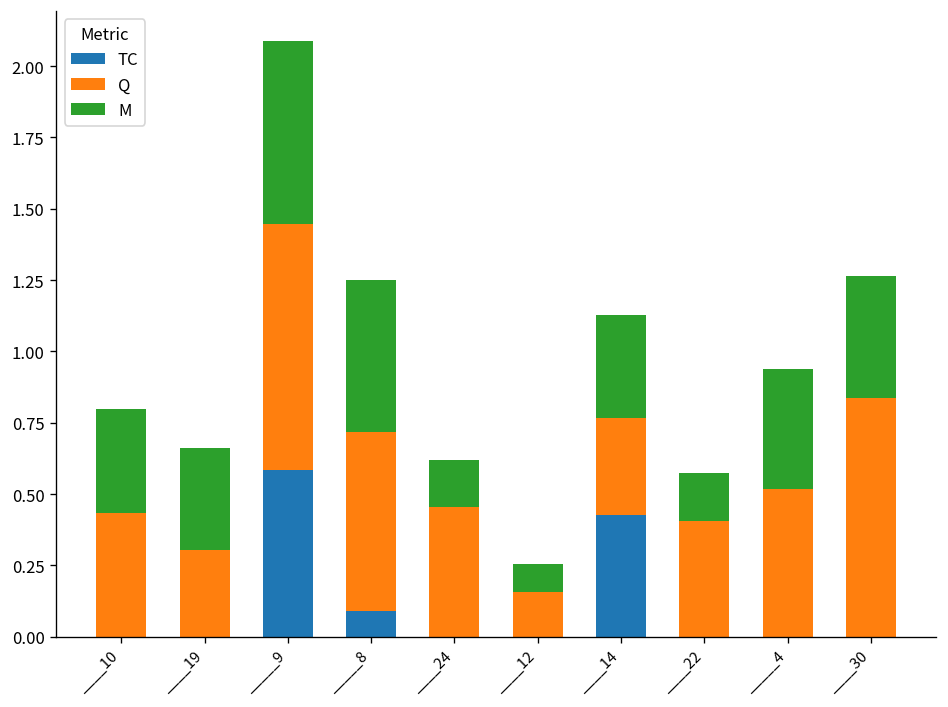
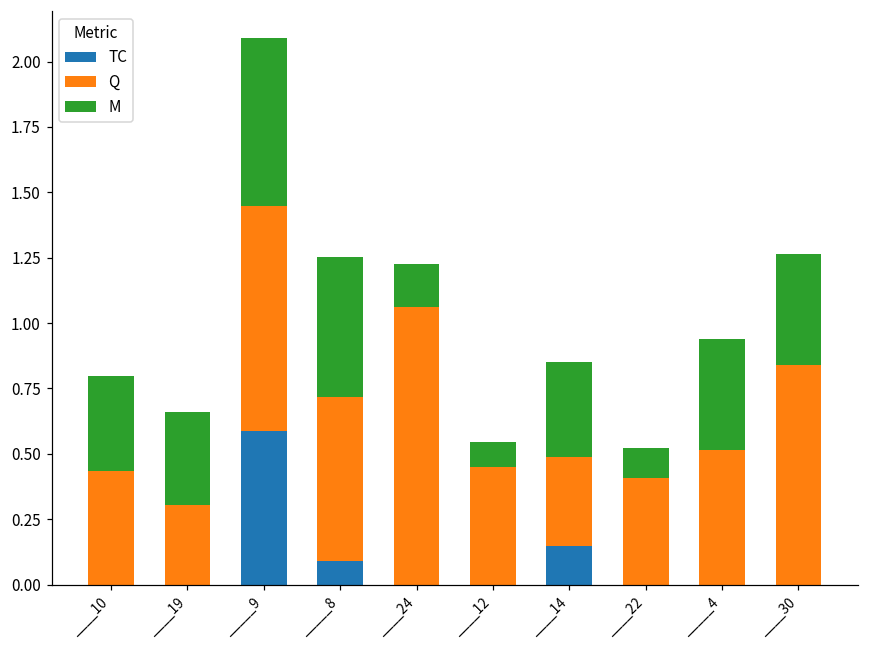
Q, ____24: 0.46 -> 1.06
Q, ____12: 0.16 -> 0.45
TC, ____14: 0.43 -> 0.15
M, ____22: 0.17 -> 0.12
